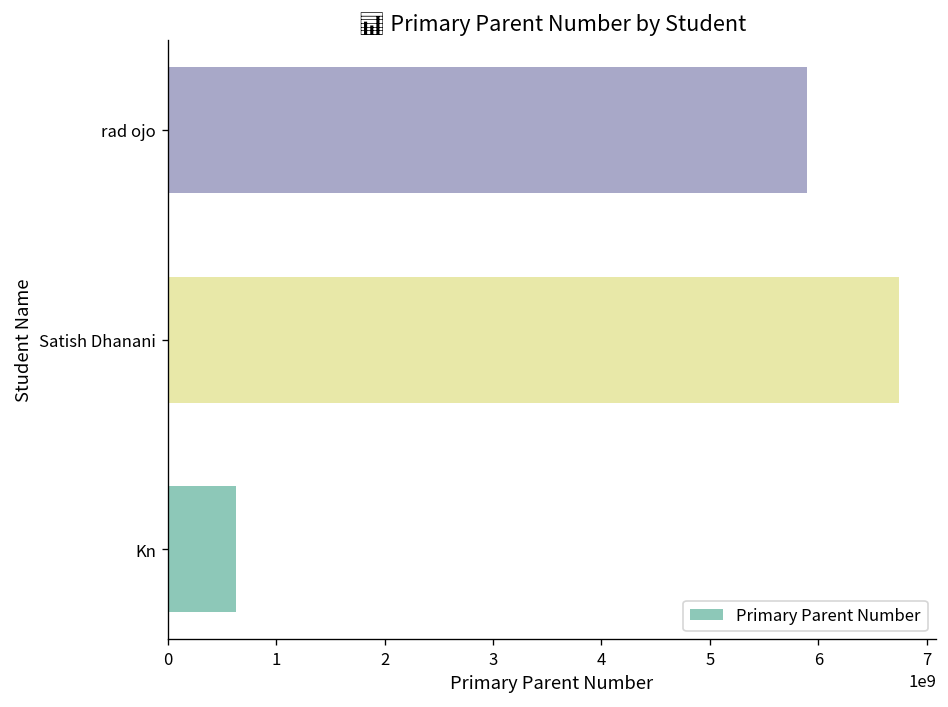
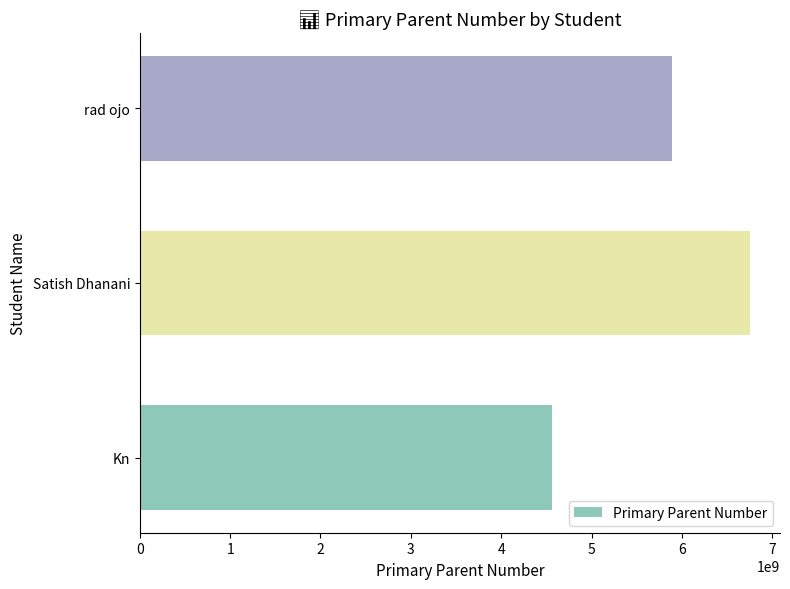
Kn: 600000000 -> 4600000000
